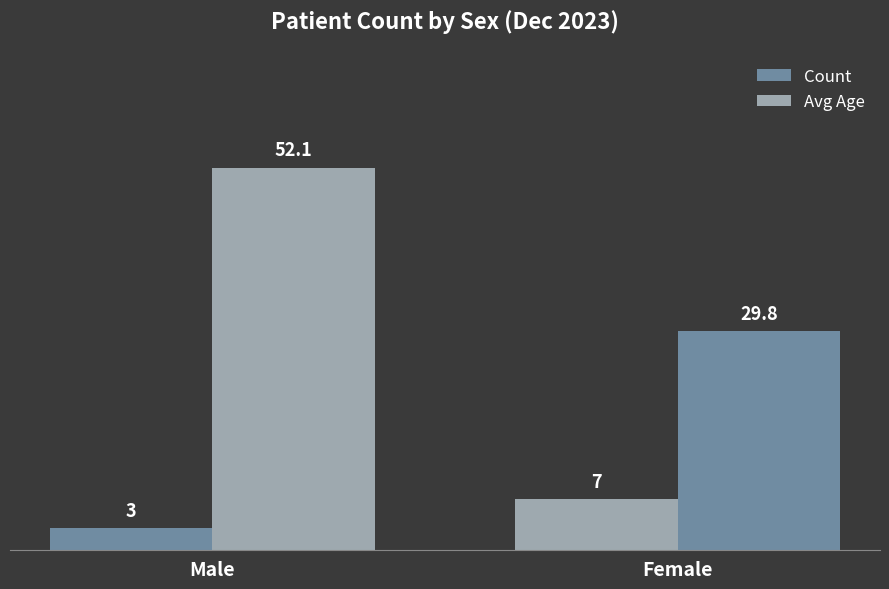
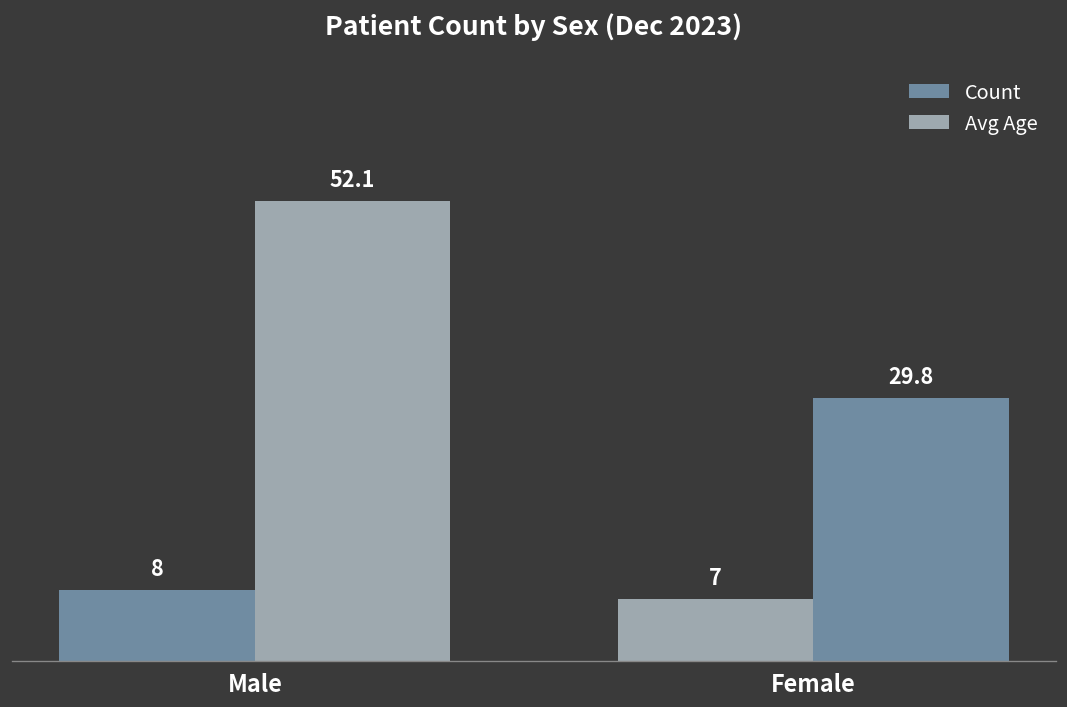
Count, Male: 3 -> 8
